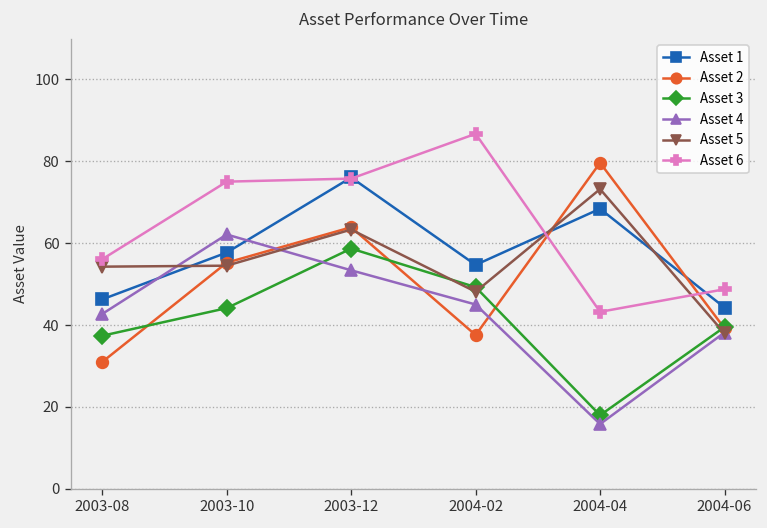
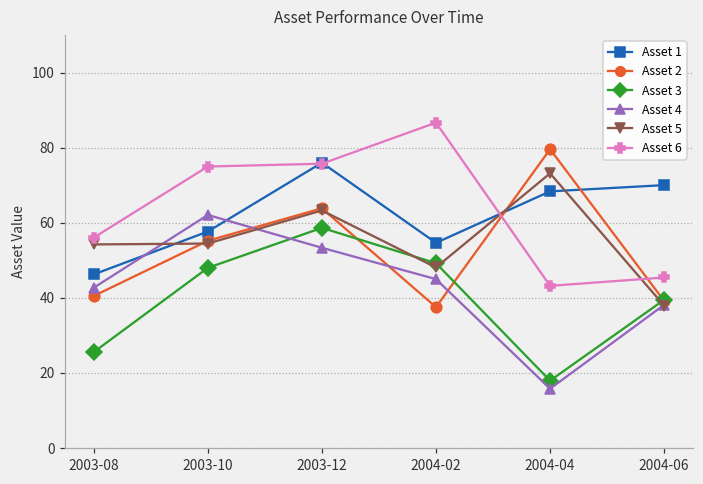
Asset 2, 2003-08: 31 -> 41
Asset 3, 2003-08: 37 -> 26
Asset 3, 2003-10: 44 -> 48
Asset 1, 2004-06: 44 -> 70
Asset 6, 2004-06: 49 -> 45
